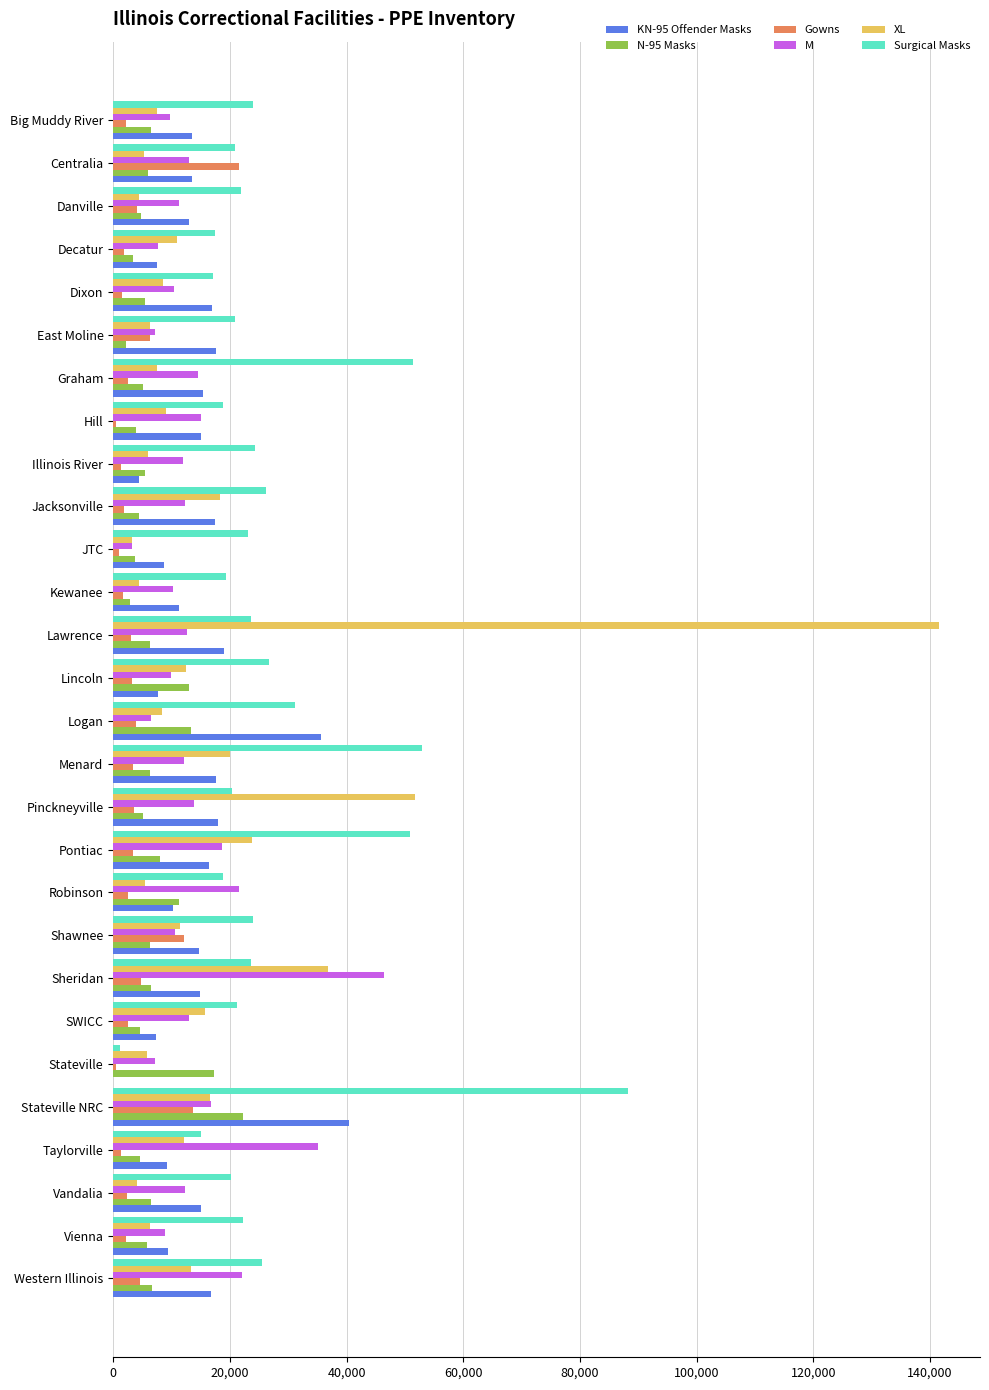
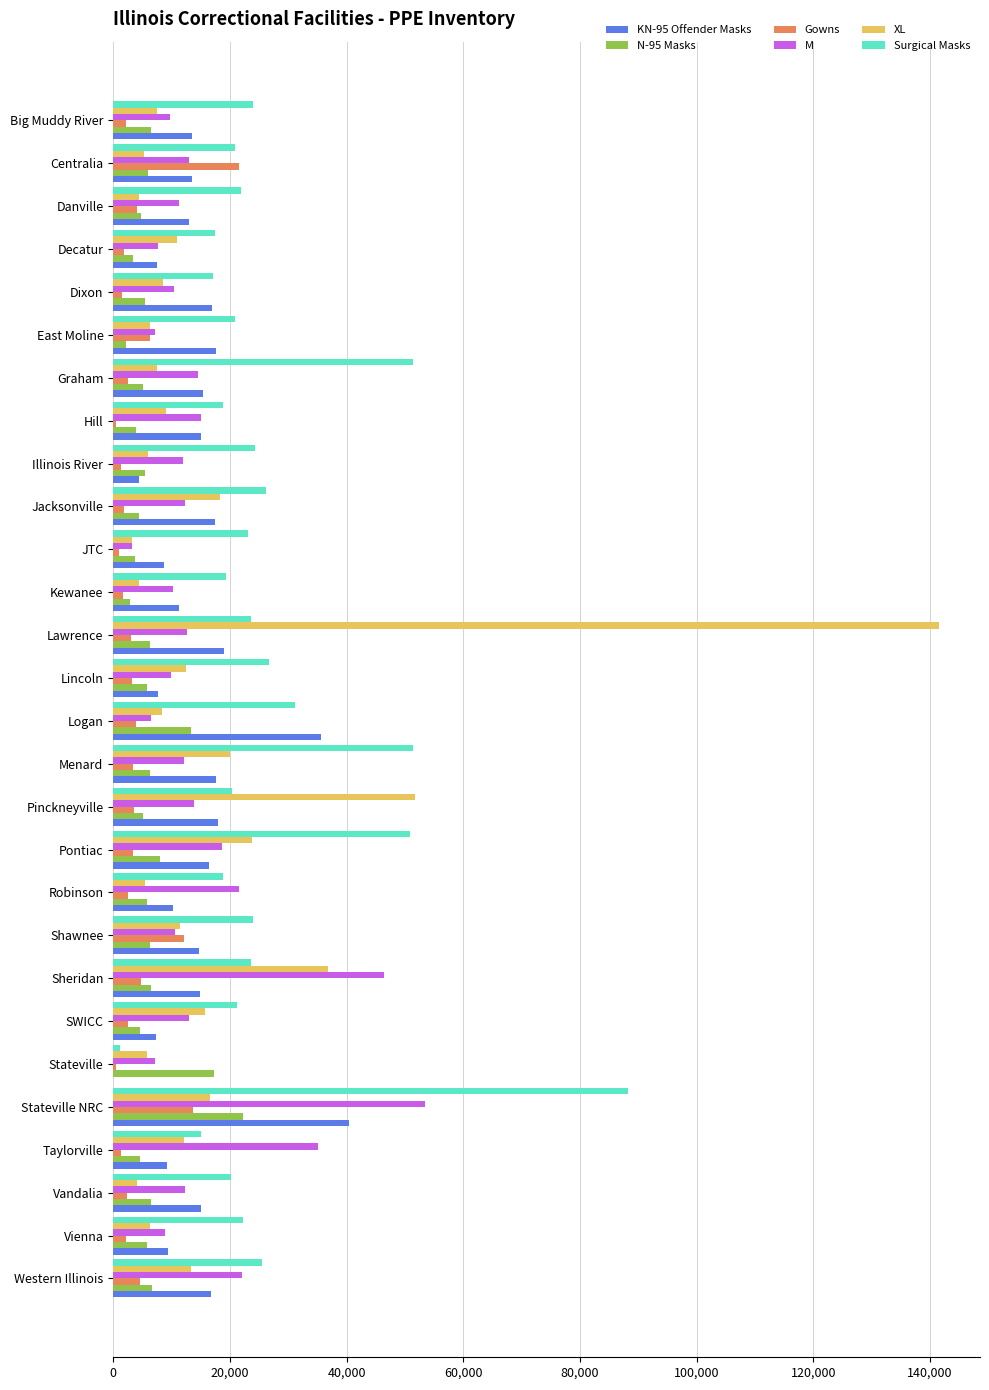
N-95 Masks, Lincoln: 13,000 -> 6,000
Surgical Masks, Menard: 53,000 -> 51,000
N-95 Masks, Robinson: 11,000 -> 6,000
M, Stateville NRC: 17,000 -> 53,000
